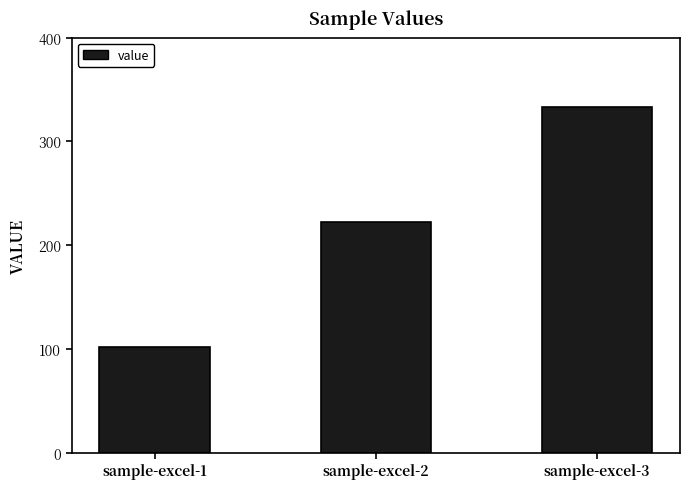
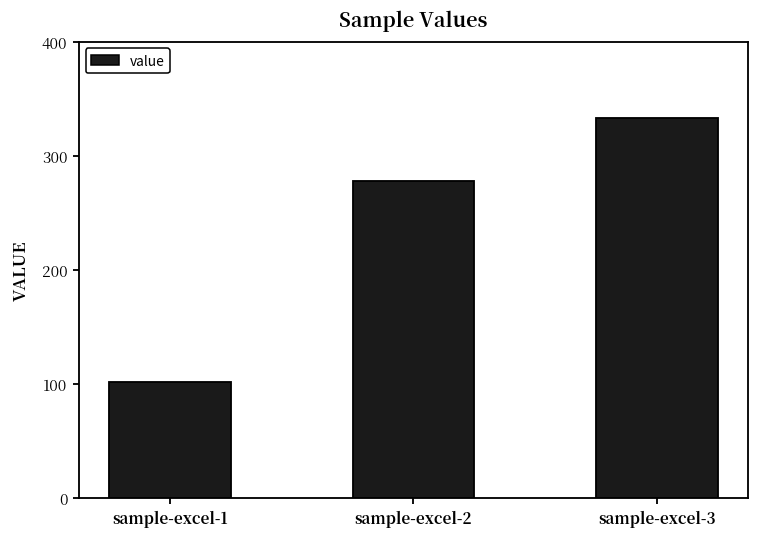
sample-excel-2: 222 -> 278
